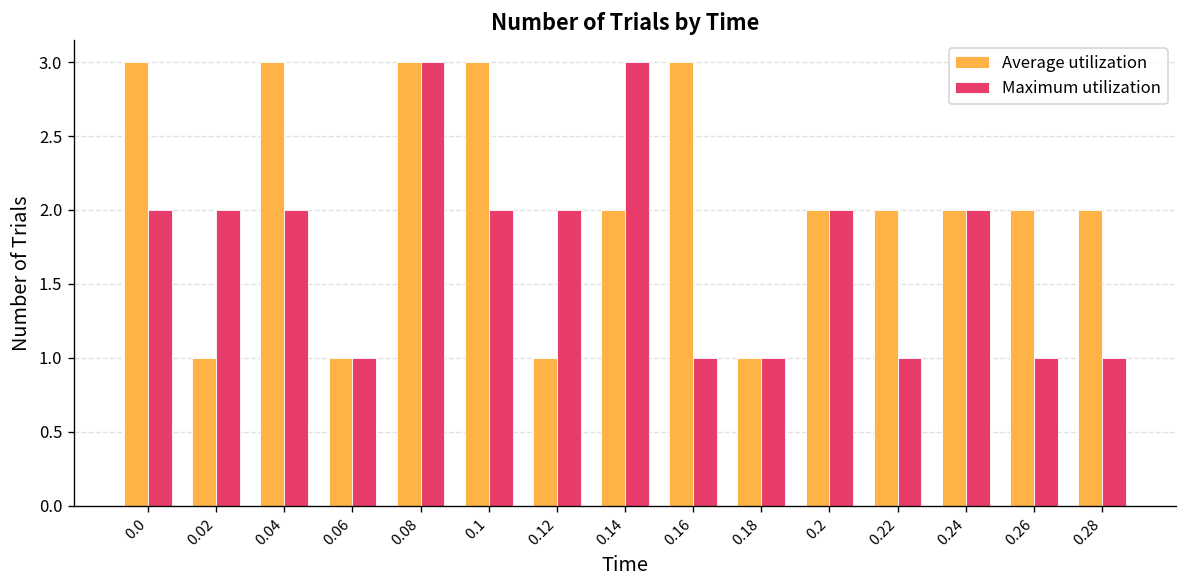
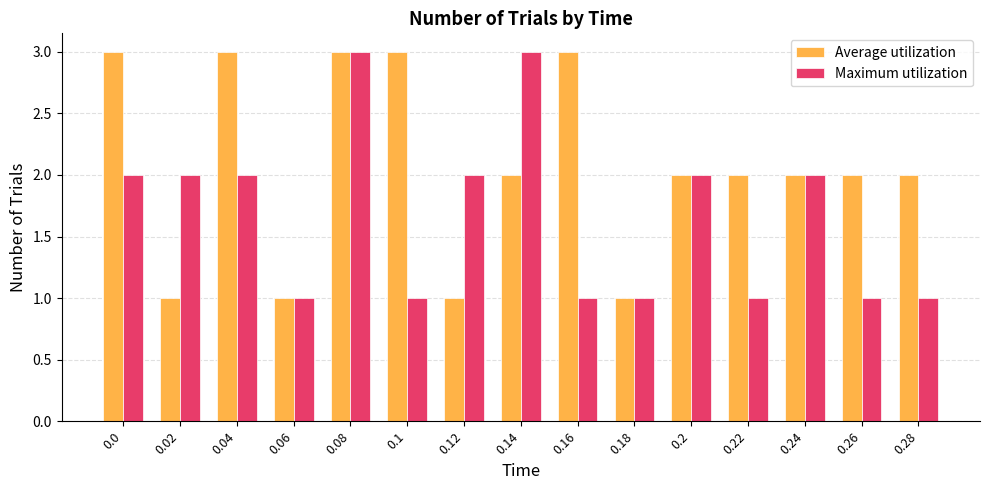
Maximum utilization, 0.1: 2 -> 1
